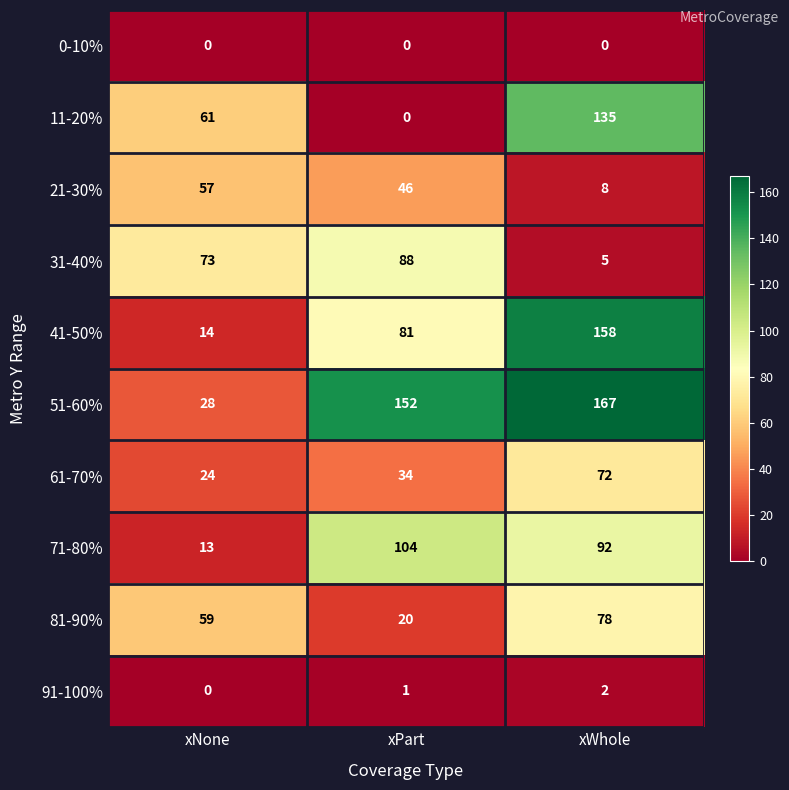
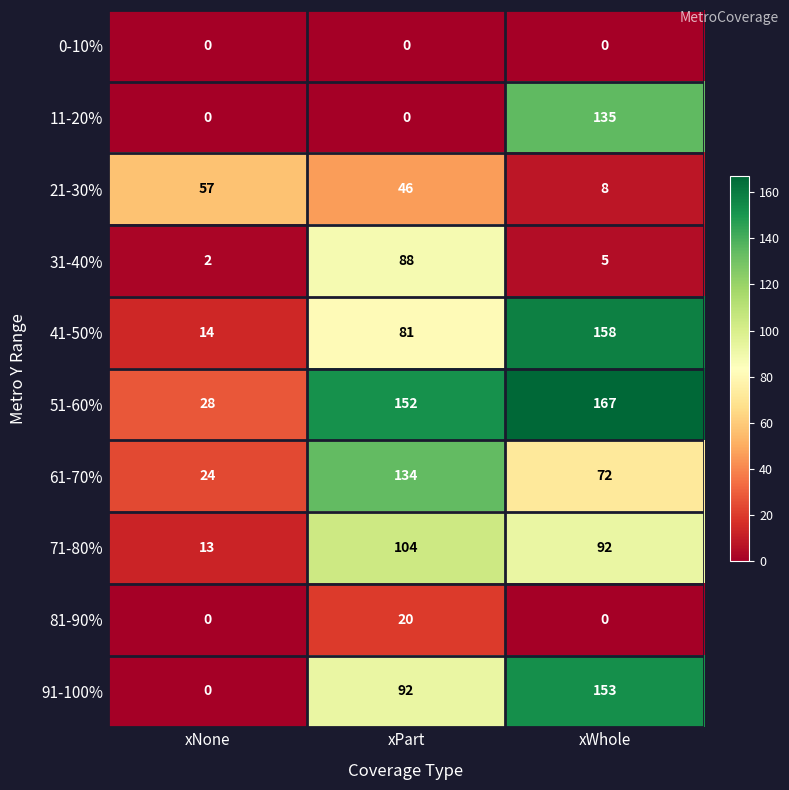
11-20%, xNone: 61 -> 0
31-40%, xNone: 73 -> 2
61-70%, xPart: 34 -> 134
81-90%, xNone: 59 -> 0
81-90%, xWhole: 78 -> 0
91-100%, xPart: 1 -> 92
91-100%, xWhole: 2 -> 153
